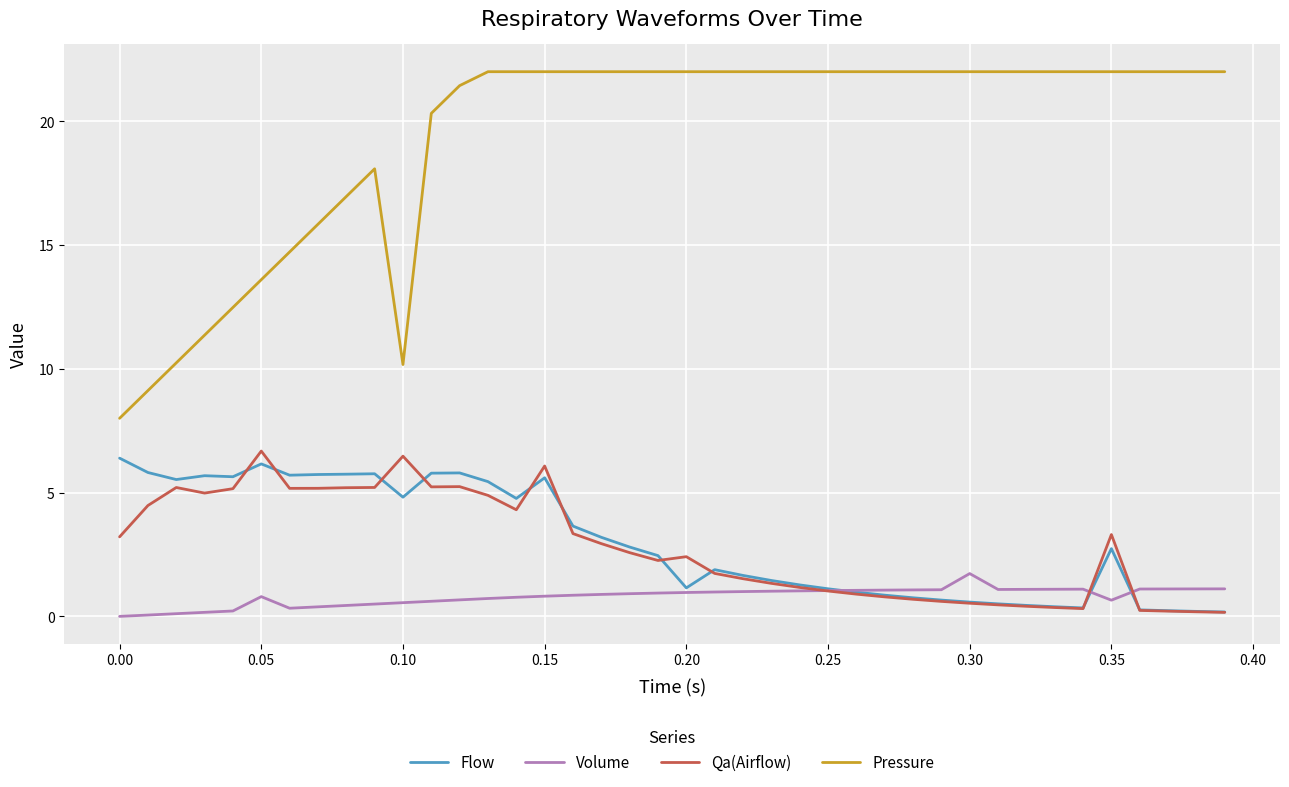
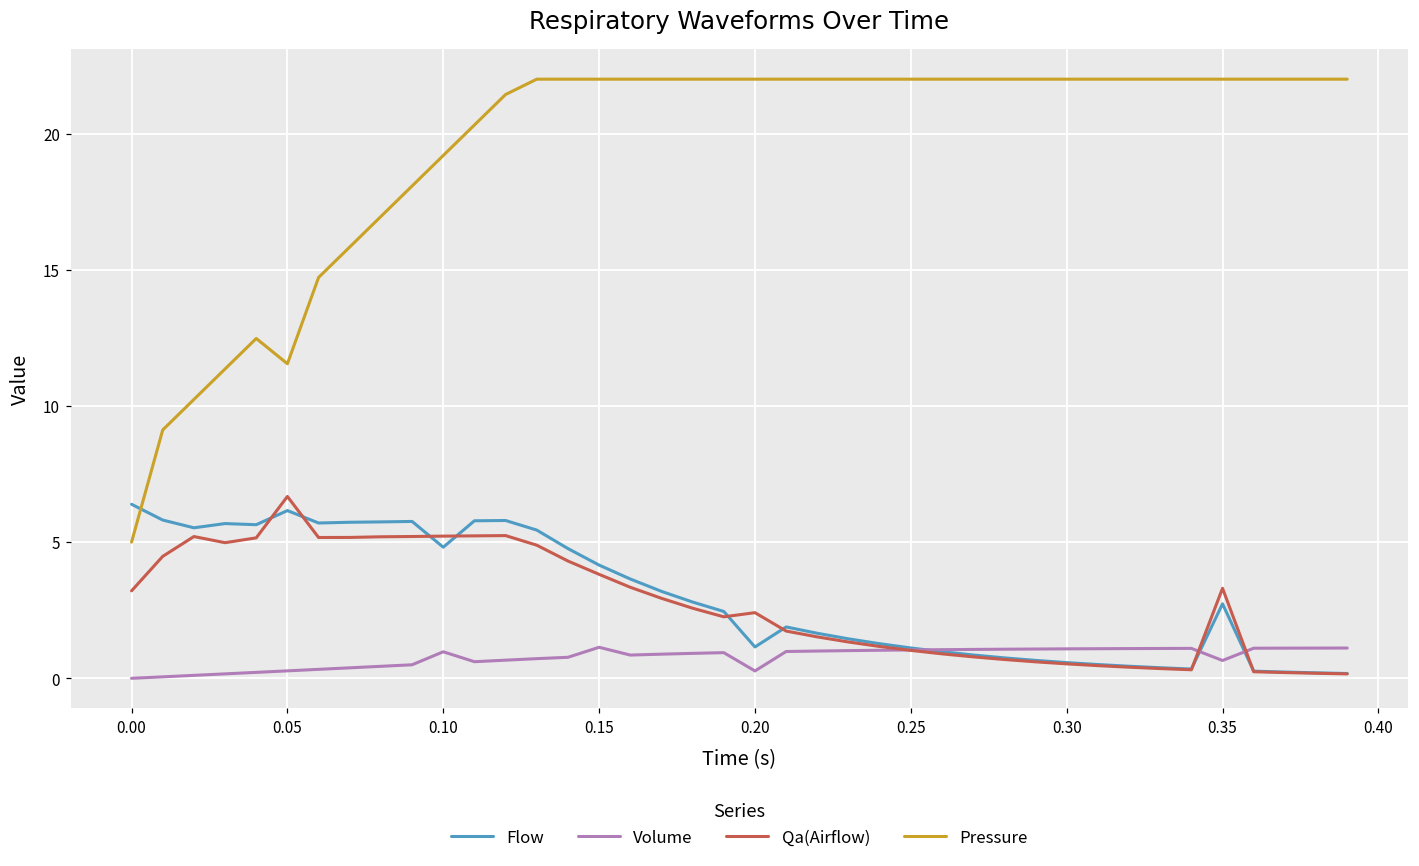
Pressure, 0.00: 8 -> 5
Volume, 0.05: 0.8 -> 0.3
Pressure, 0.05: 13.6 -> 11.6
Volume, 0.10: 0.6 -> 1.0
Qa(Airflow), 0.10: 6.5 -> 5.2
Pressure, 0.10: 10.2 -> 19.2
Flow, 0.15: 5.6 -> 4.2
Volume, 0.15: 0.8 -> 1.1
Qa(Airflow), 0.15: 6.1 -> 3.8
Volume, 0.20: 1.0 -> 0.3
Volume, 0.30: 1.7 -> 1.1
